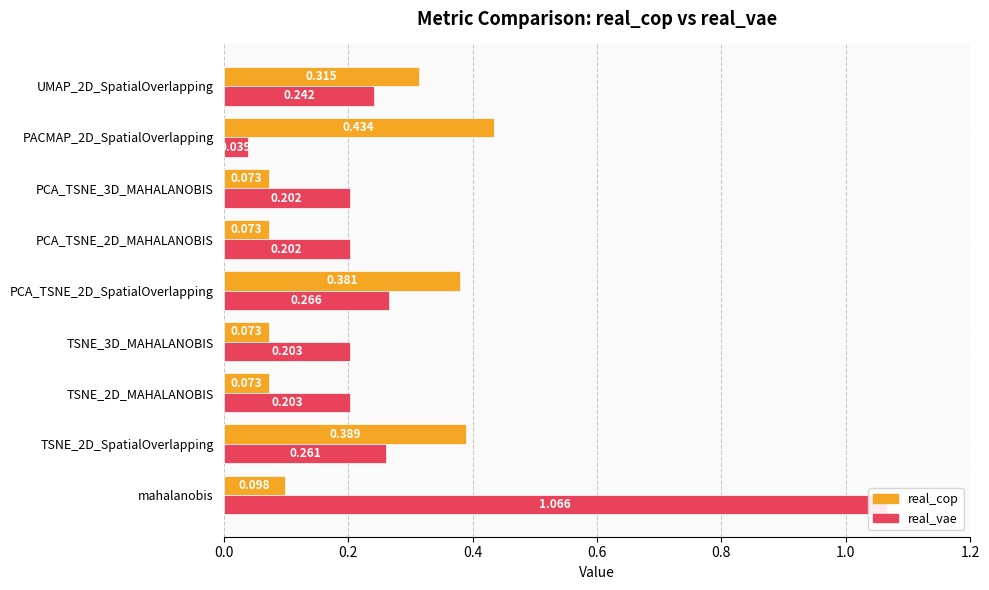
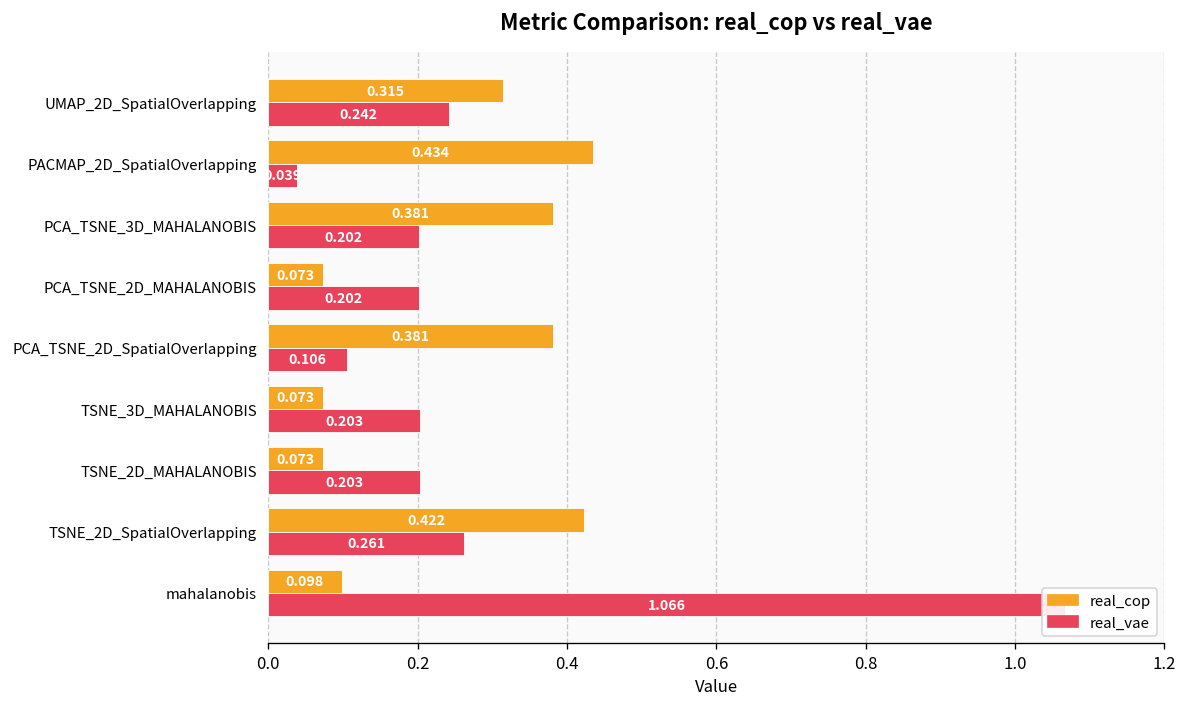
real_cop, PCA_TSNE_3D_MAHALANOBIS: 0.073 -> 0.381
real_vae, PCA_TSNE_2D_SpatialOverlapping: 0.266 -> 0.106
real_cop, TSNE_2D_SpatialOverlapping: 0.389 -> 0.422
